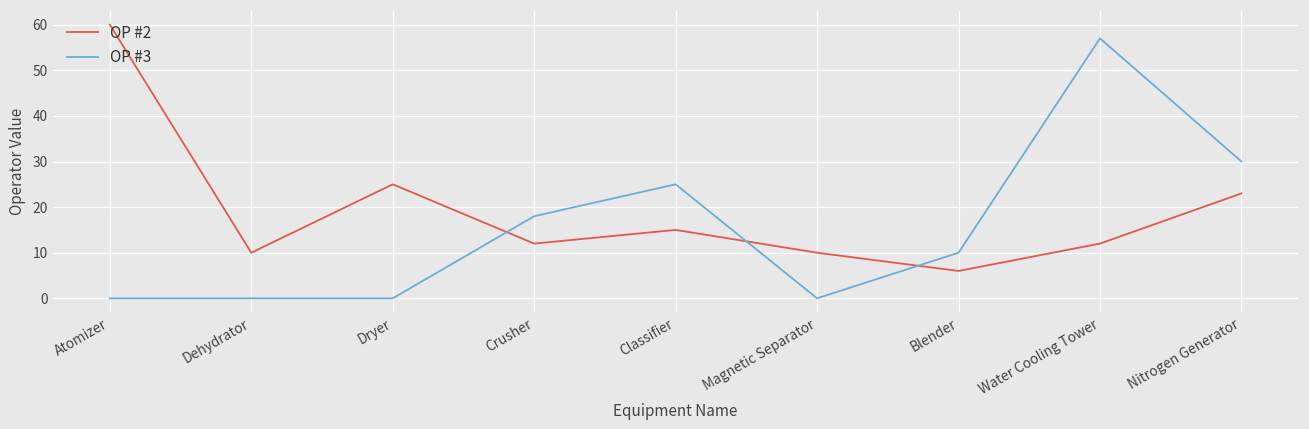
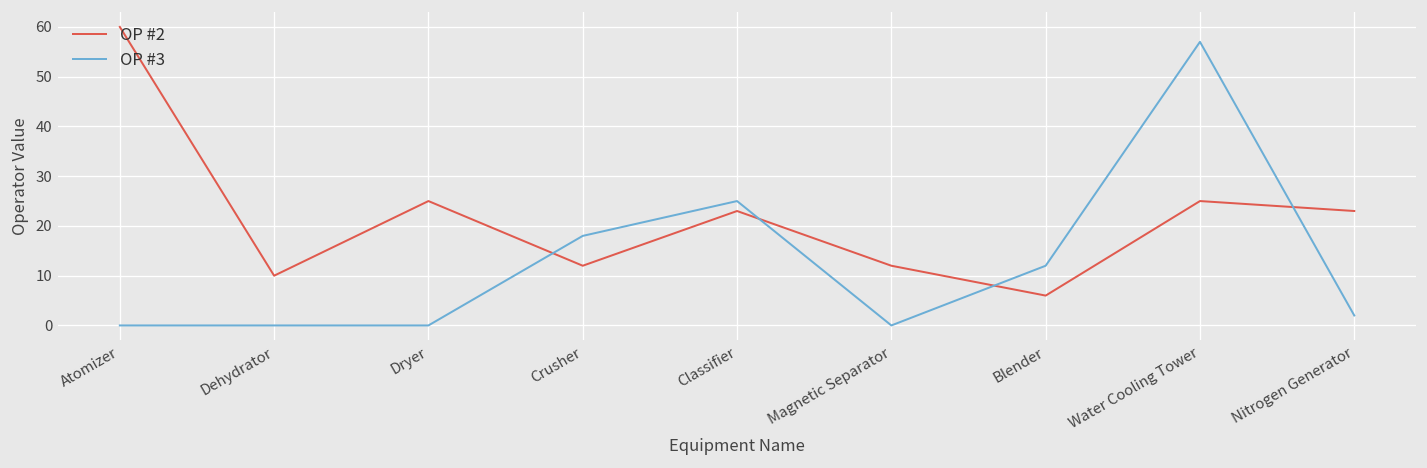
OP #2, Classifier: 15 -> 23
OP #2, Magnetic Separator: 10 -> 12
OP #3, Blender: 10 -> 12
OP #2, Water Cooling Tower: 12 -> 25
OP #3, Nitrogen Generator: 30 -> 2
